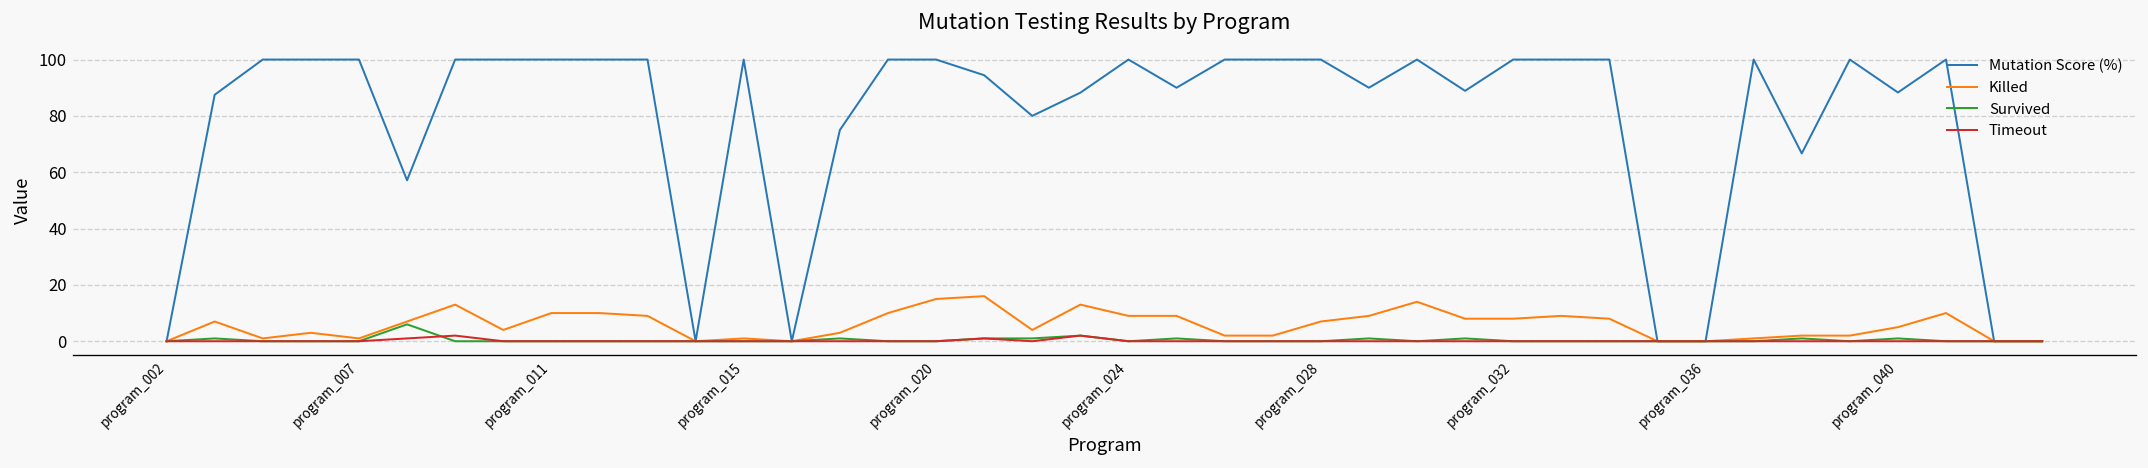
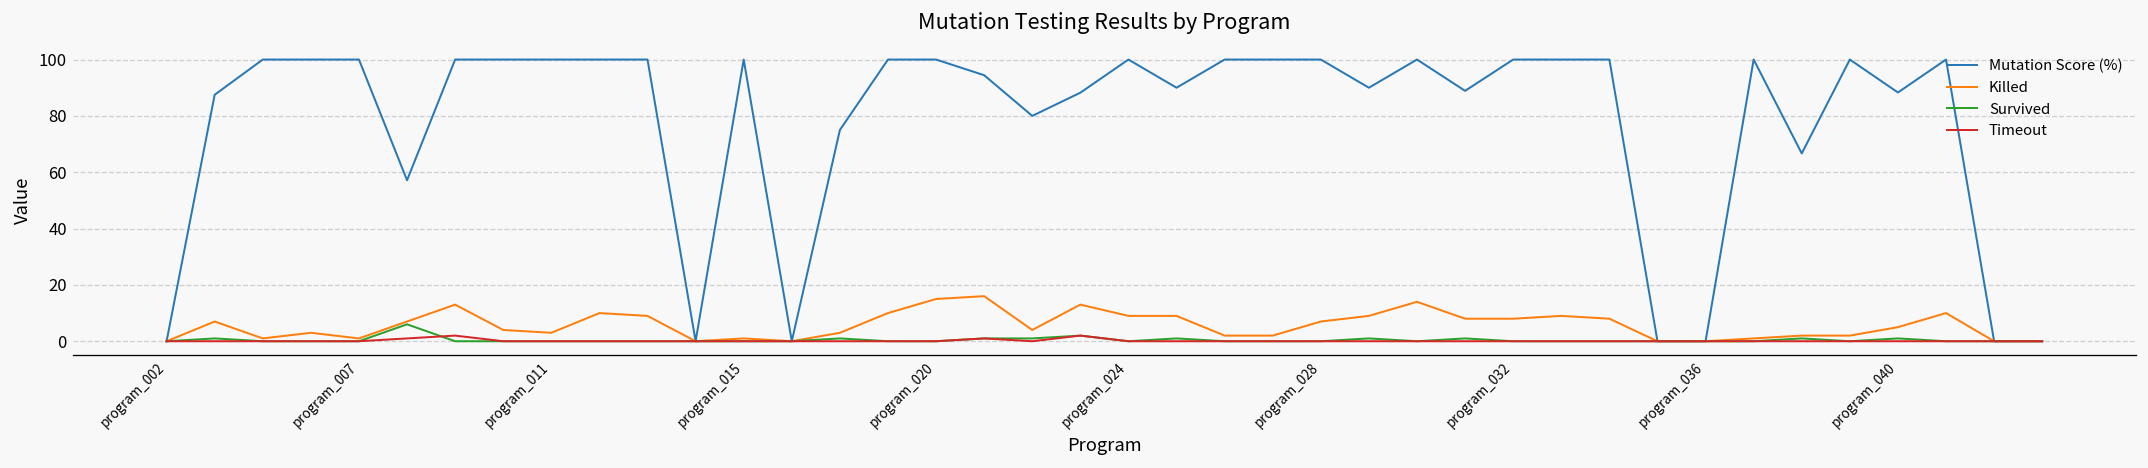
Killed, program_011: 10 -> 3
